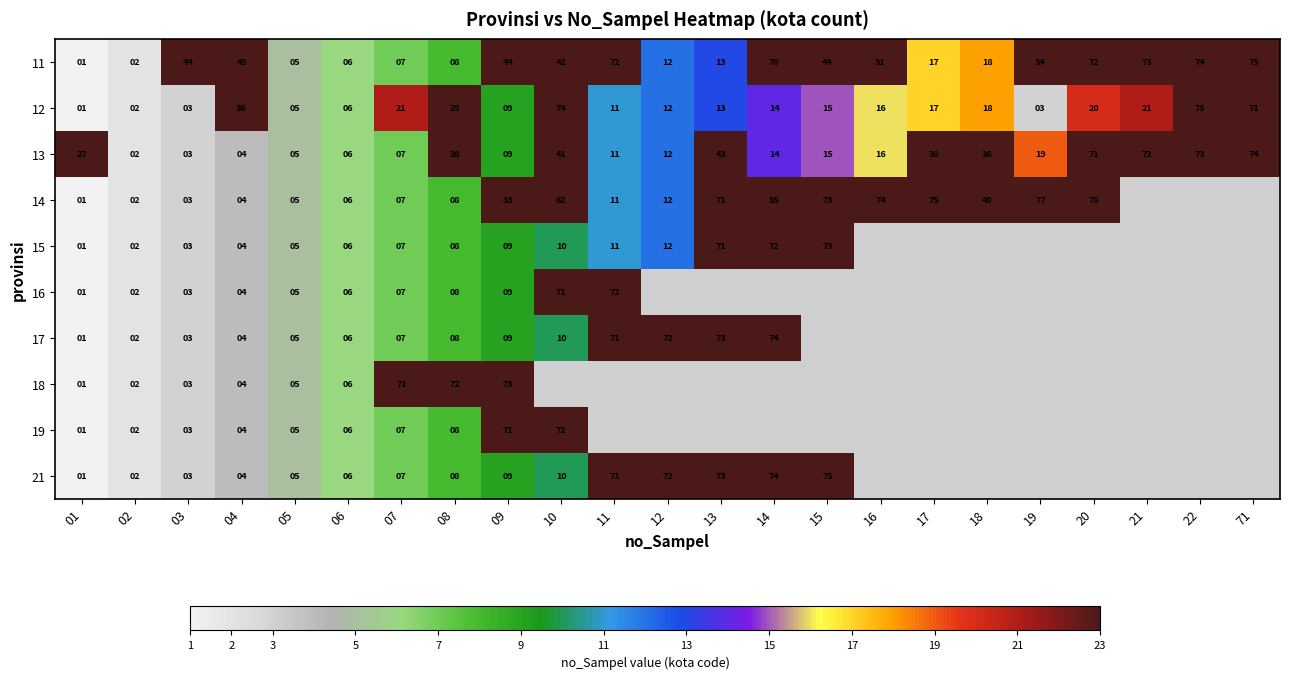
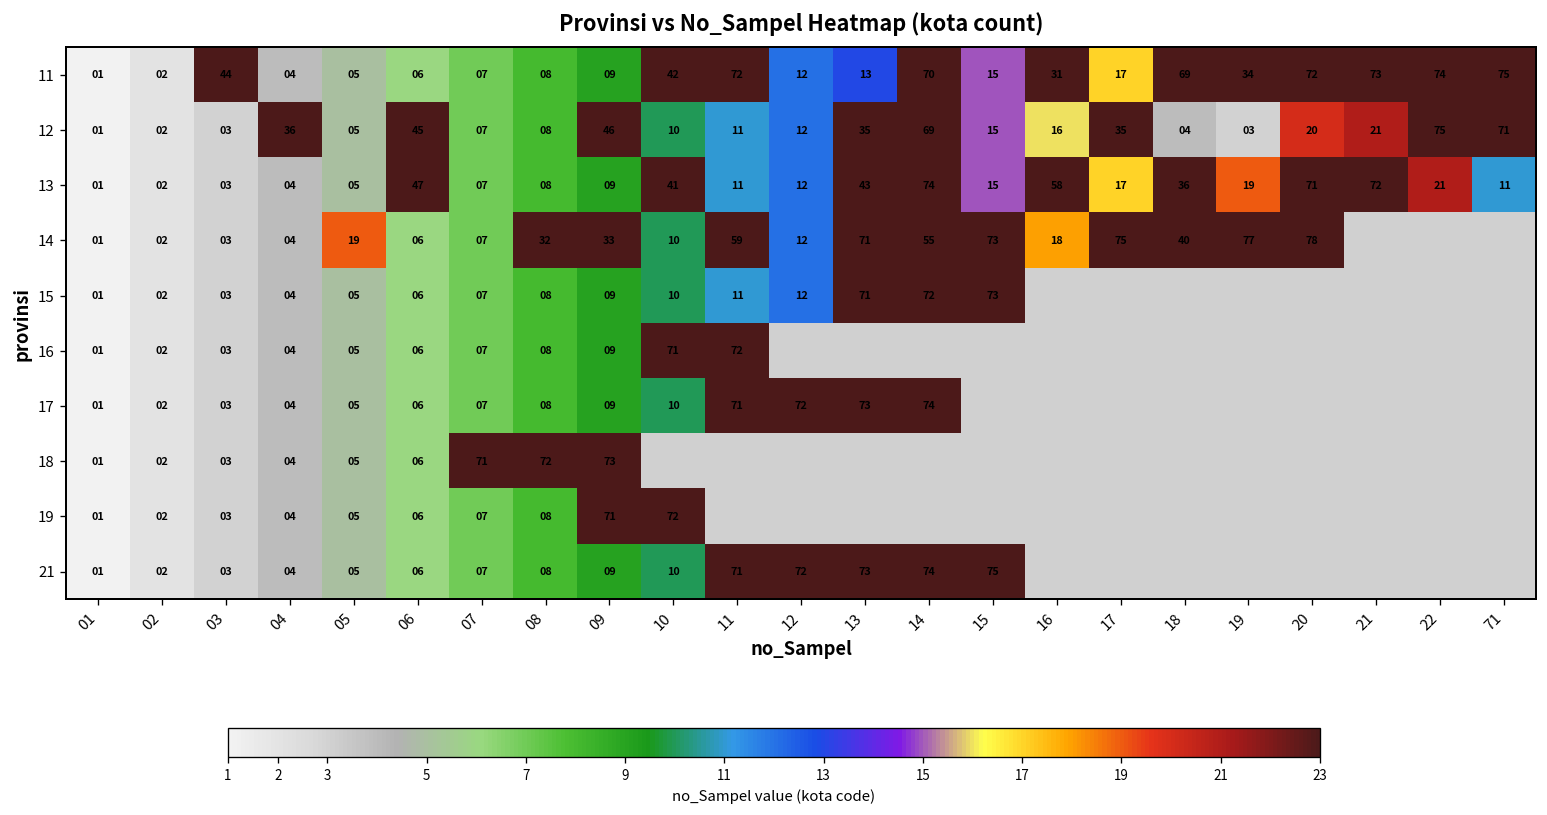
11, 04: 45 -> 04
11, 09: 44 -> 09
11, 15: 44 -> 15
11, 18: 18 -> 69
12, 06: 06 -> 45
12, 07: 21 -> 07
12, 08: 25 -> 08
12, 09: 09 -> 46
12, 10: 74 -> 10
12, 13: 13 -> 35
12, 14: 14 -> 69
12, 17: 17 -> 35
12, 18: 18 -> 04
13, 01: 27 -> 01
13, 06: 06 -> 47
13, 08: 38 -> 08
13, 14: 14 -> 74
13, 16: 16 -> 58
13, 17: 30 -> 17
13, 22: 73 -> 21
13, 71: 74 -> 11
14, 05: 05 -> 19
14, 08: 08 -> 32
14, 10: 62 -> 10
14, 11: 11 -> 59
14, 16: 74 -> 18
